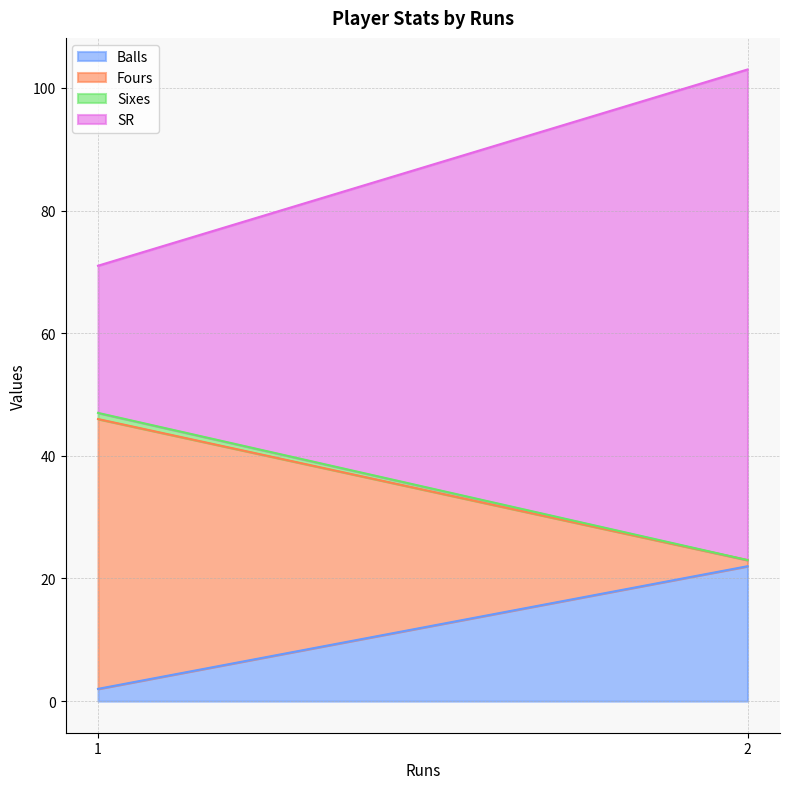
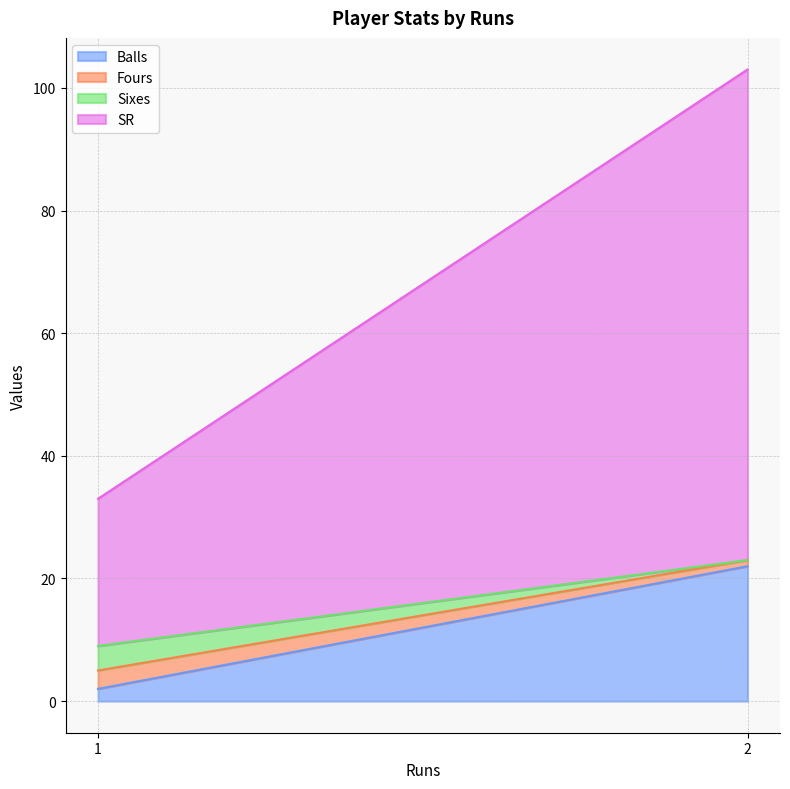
Fours, 1: 44 -> 3
Sixes, 1: 1 -> 4
